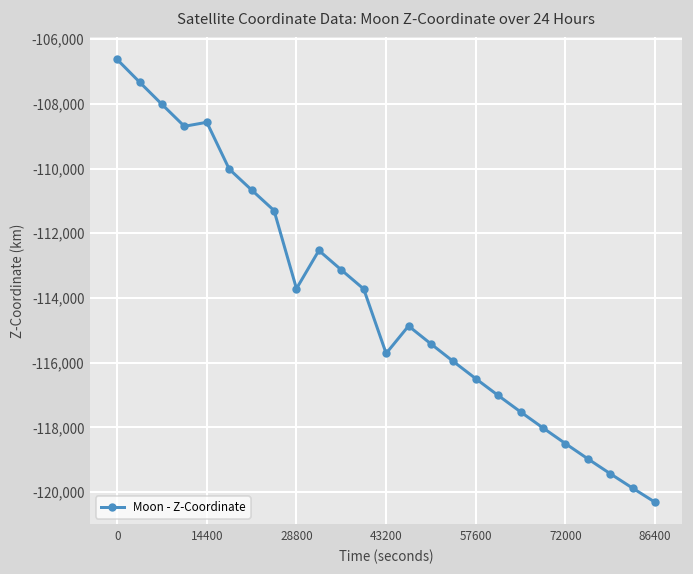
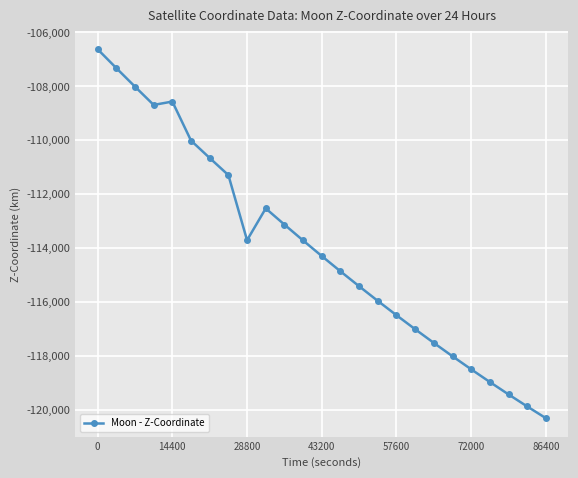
43200: -115,700 -> -114,300
